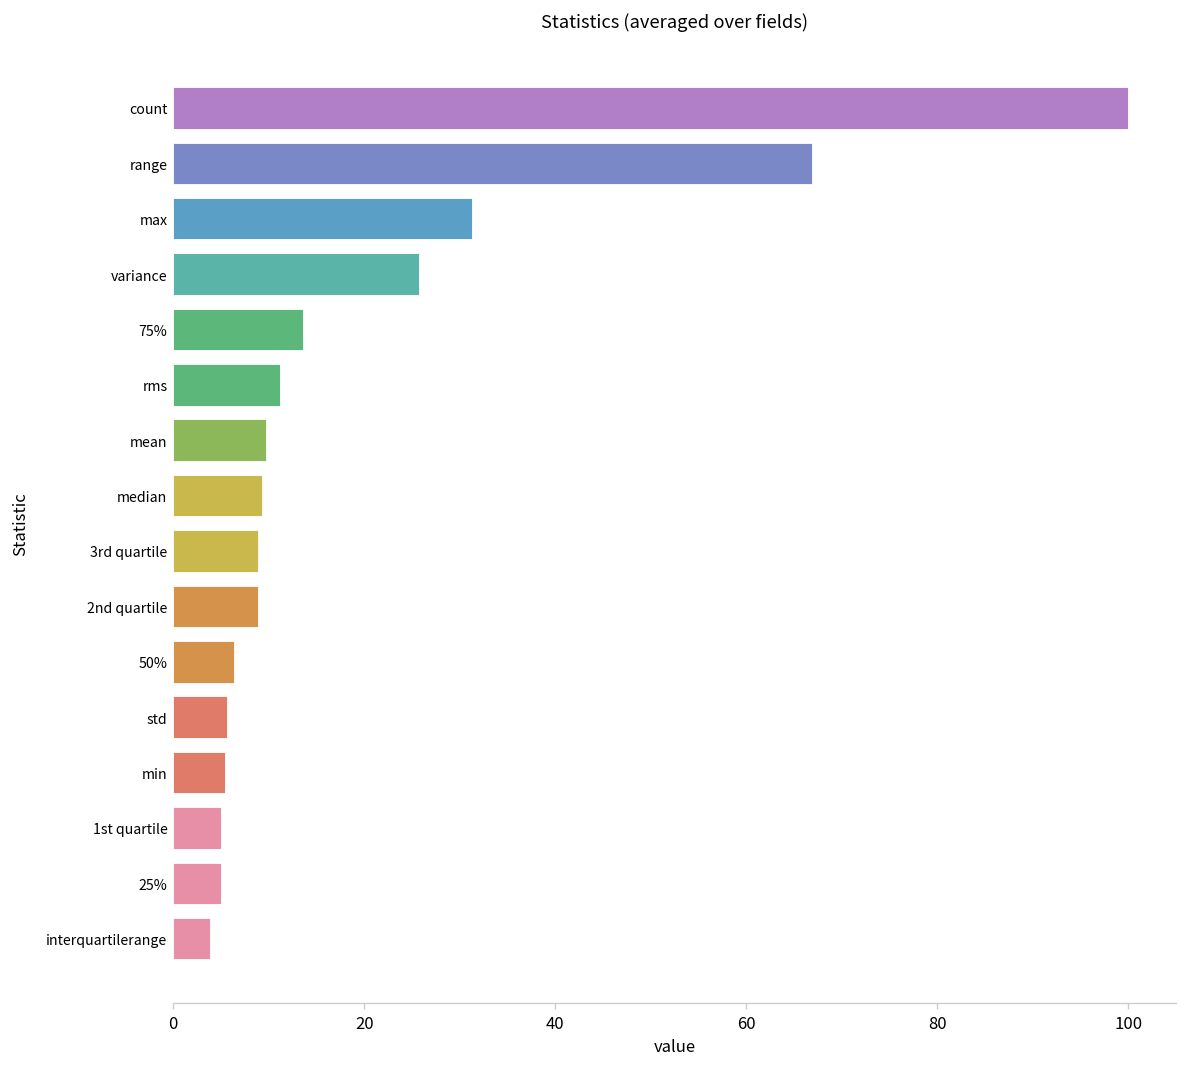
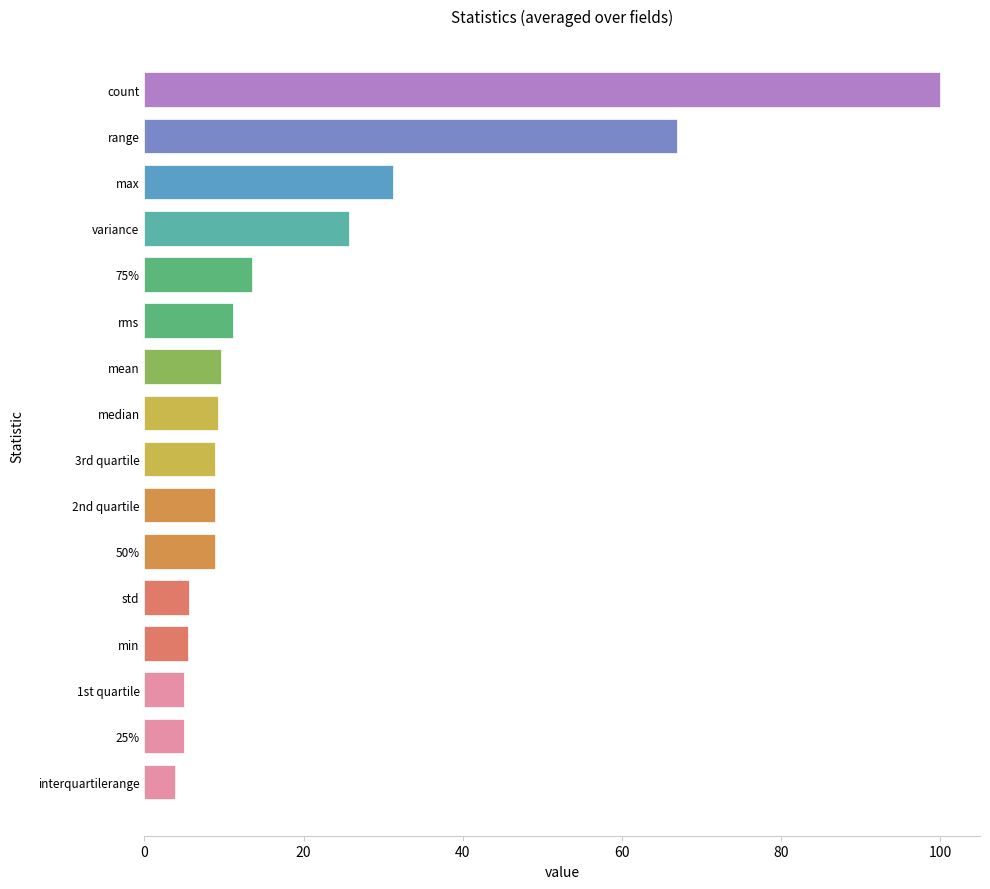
50%: 6 -> 9
